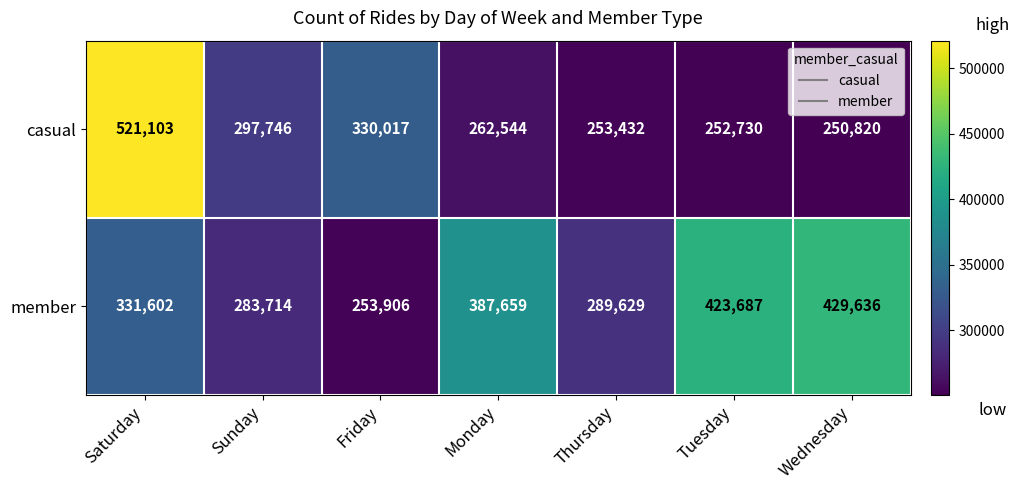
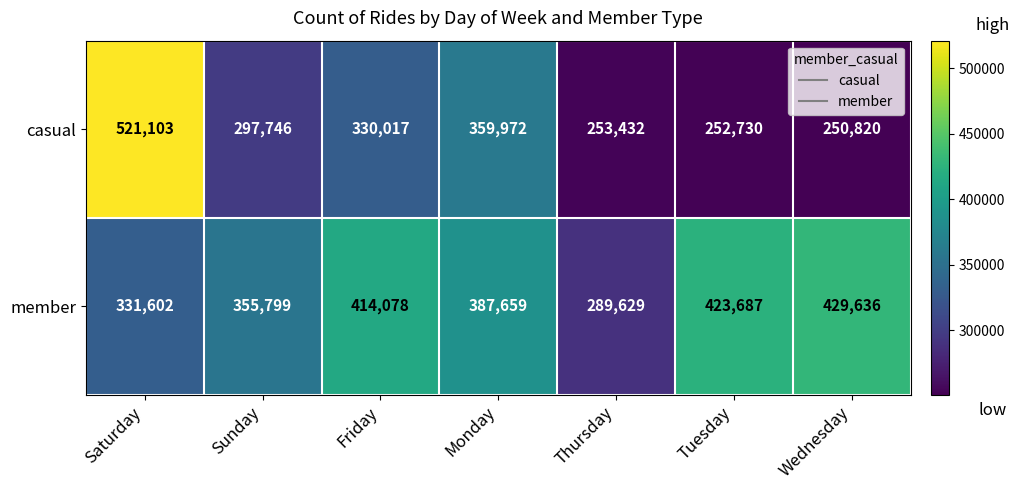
casual, Monday: 262,544 -> 359,972
member, Sunday: 283,714 -> 355,799
member, Friday: 253,906 -> 414,078
